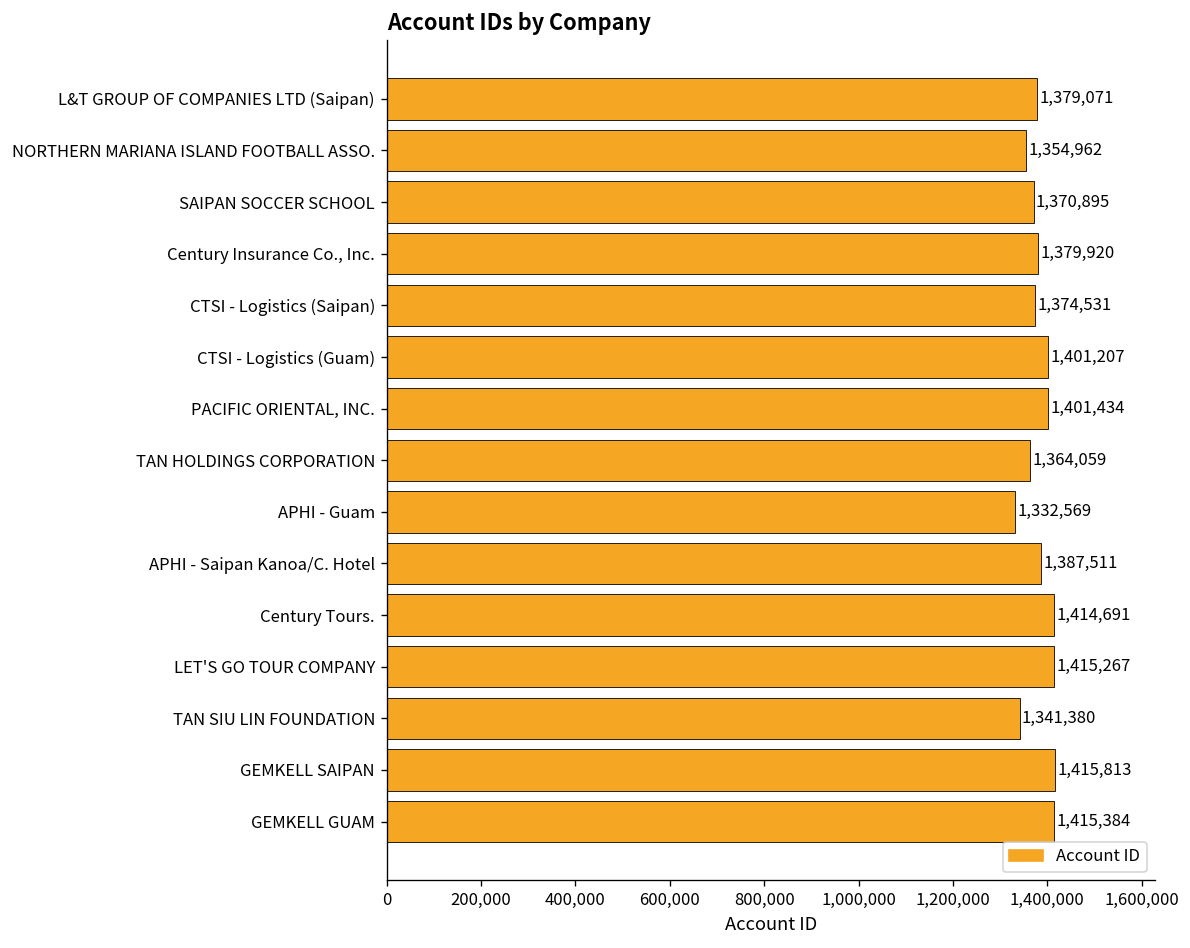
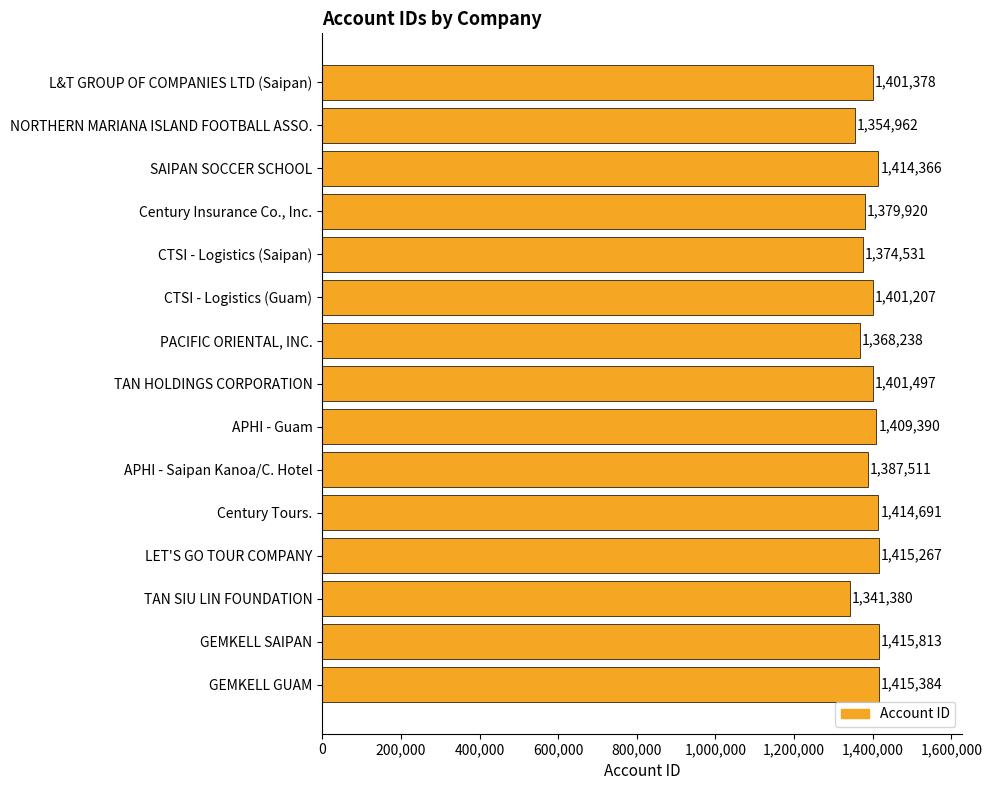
L&T GROUP OF COMPANIES LTD (Saipan): 1,379,071 -> 1,401,378
SAIPAN SOCCER SCHOOL: 1,370,895 -> 1,414,366
PACIFIC ORIENTAL, INC.: 1,401,434 -> 1,368,238
TAN HOLDINGS CORPORATION: 1,364,059 -> 1,401,497
APHI - Guam: 1,332,569 -> 1,409,390
